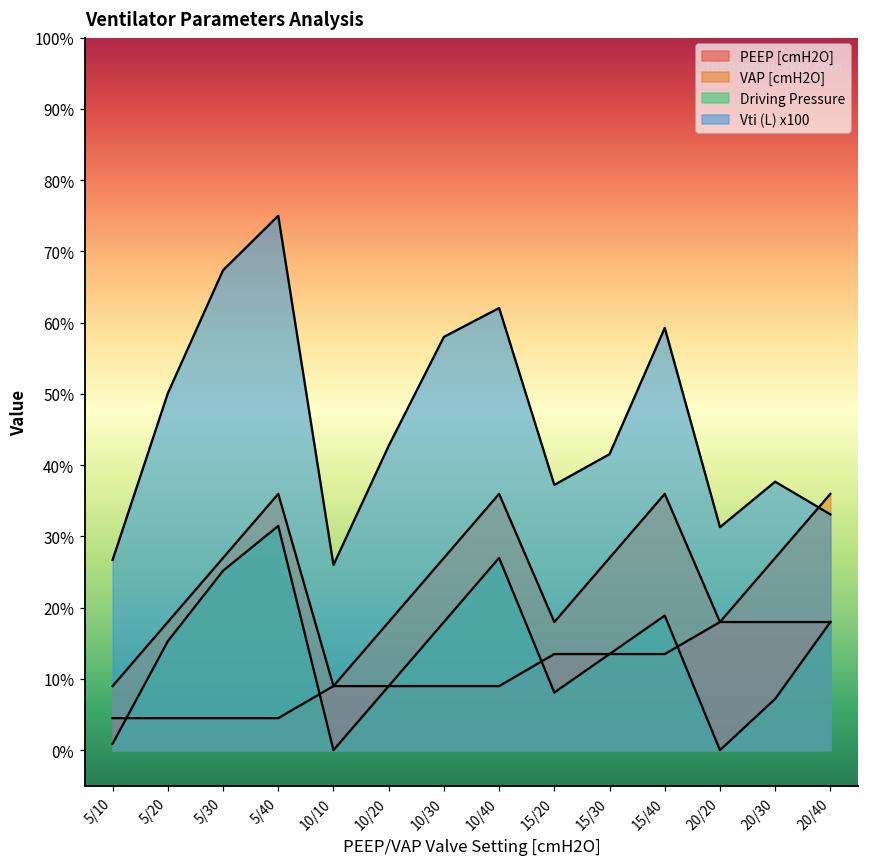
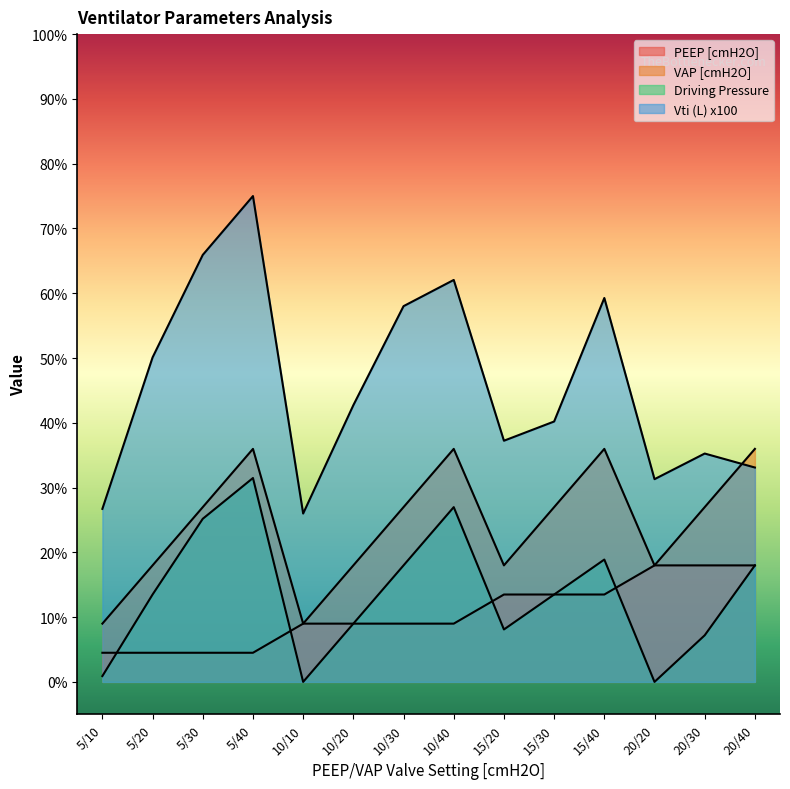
Driving Pressure, 5/20: 15% -> 13%
Vti (L) x100, 5/30: 67% -> 66%
Vti (L) x100, 15/30: 42% -> 40%
Vti (L) x100, 20/30: 38% -> 35%
